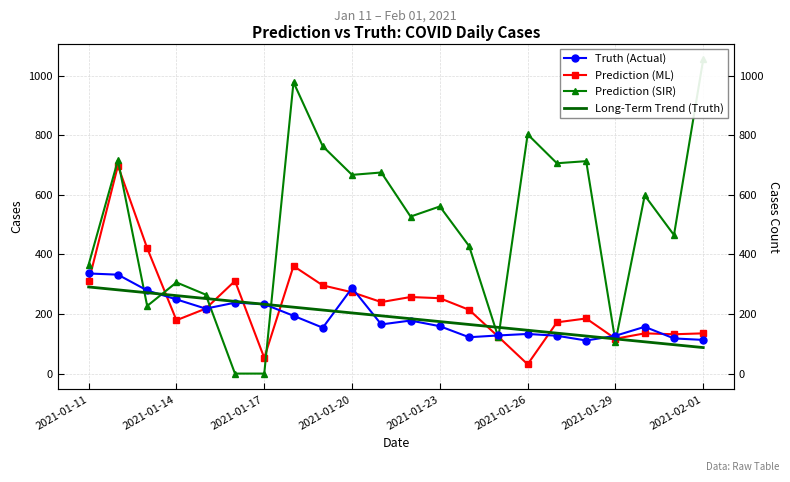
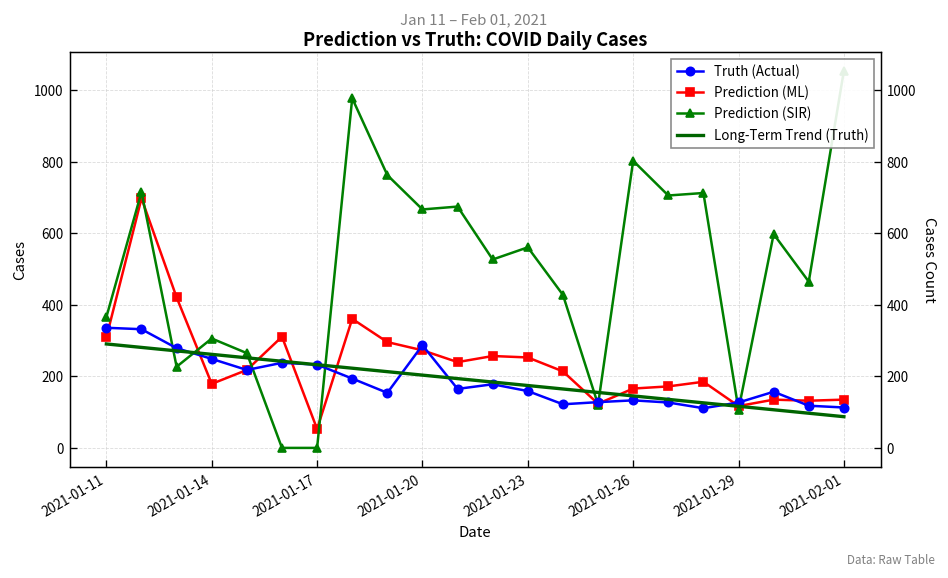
Prediction (ML), 2021-01-26: 30 -> 170
